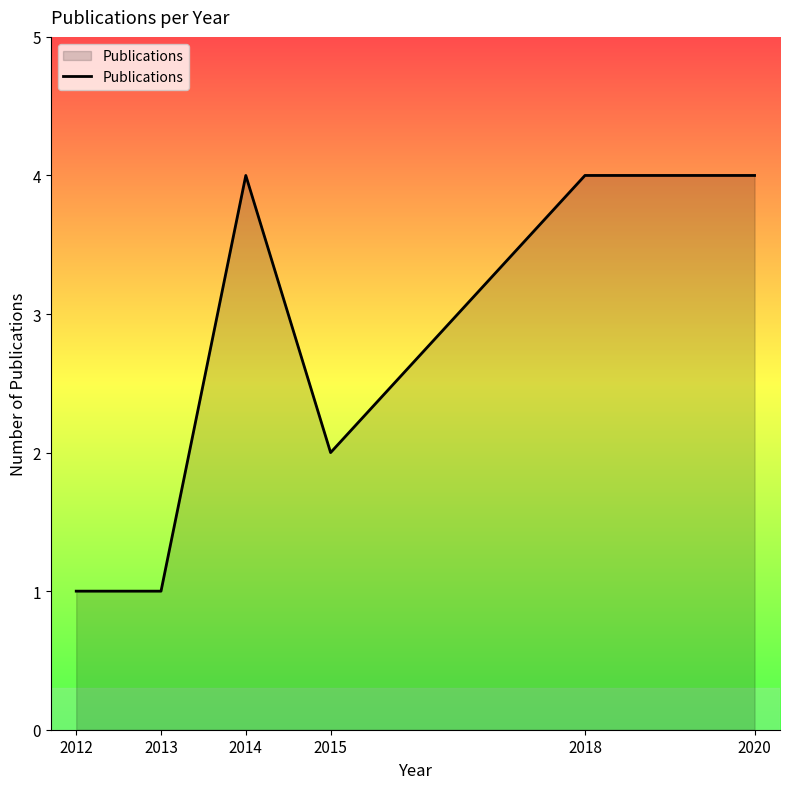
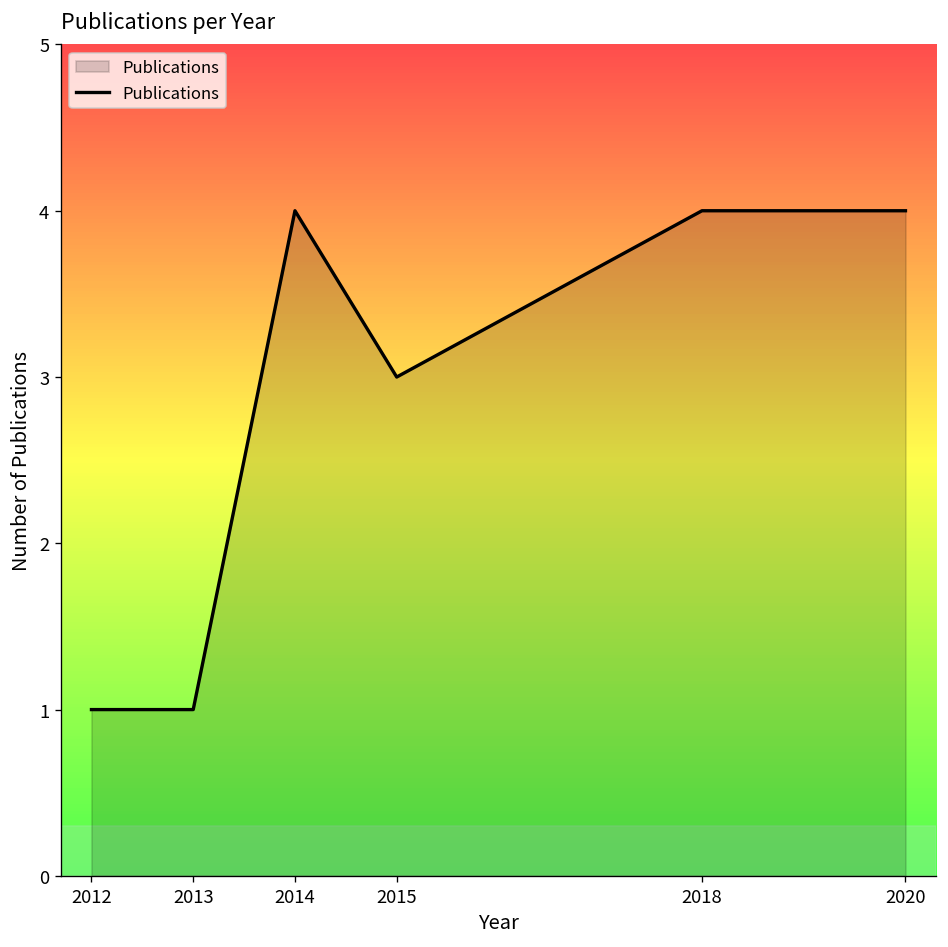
2015: 2 -> 3
